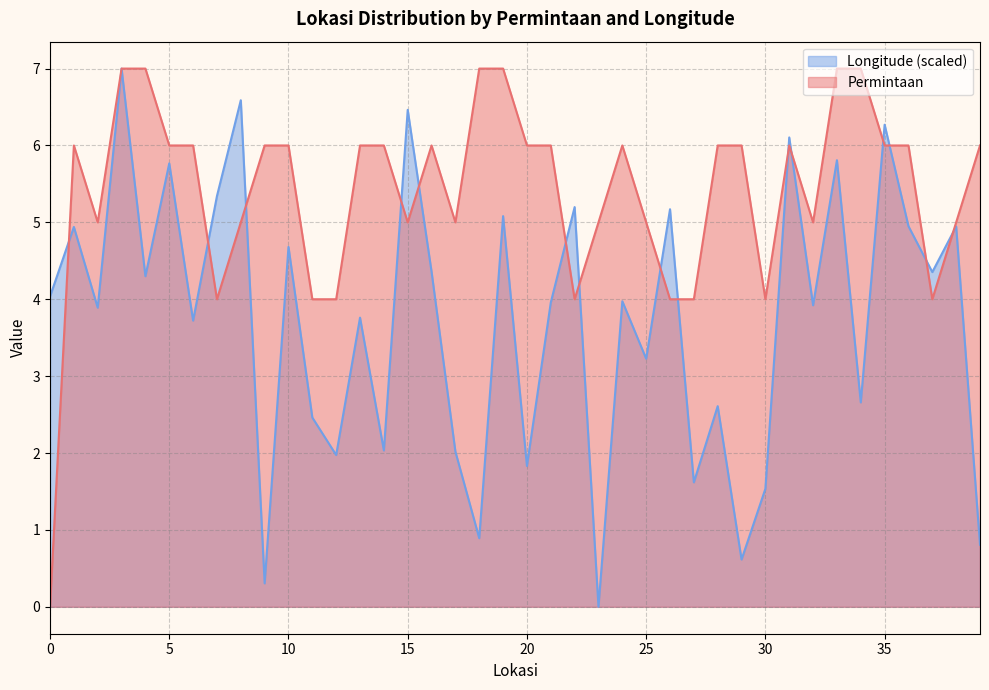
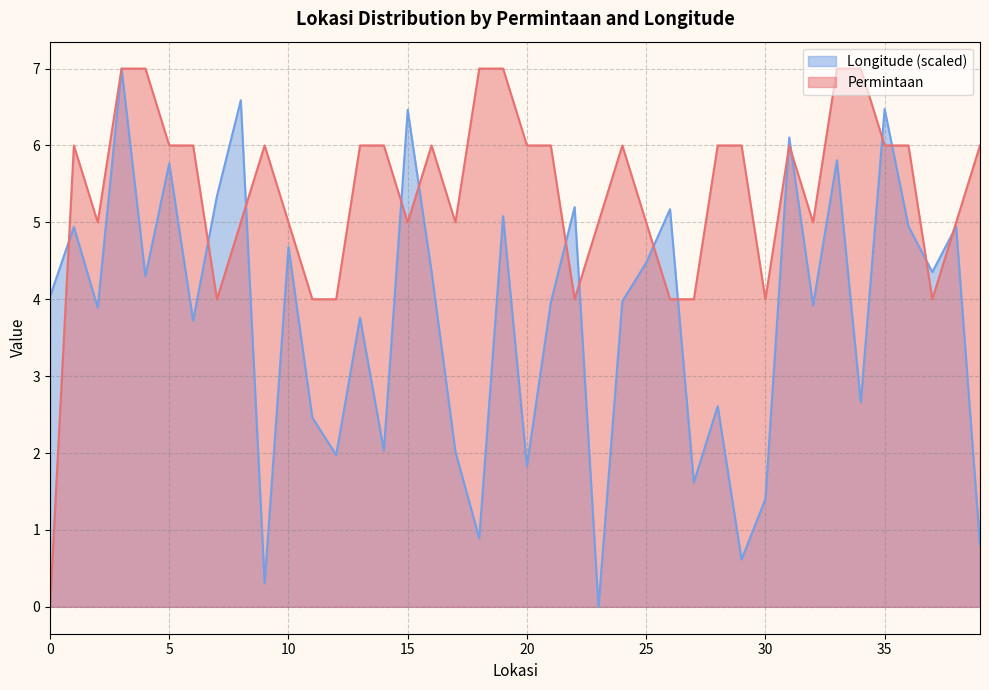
Permintaan, 10: 6 -> 5
Longitude (scaled), 25: 3.2 -> 4.5
Longitude (scaled), 30: 1.5 -> 1.4
Longitude (scaled), 35: 6.3 -> 6.5
